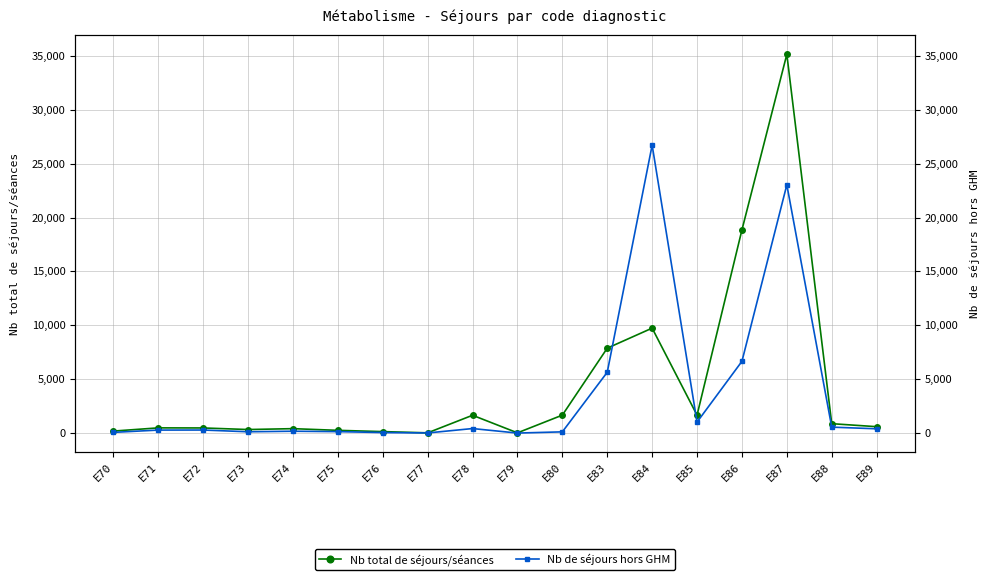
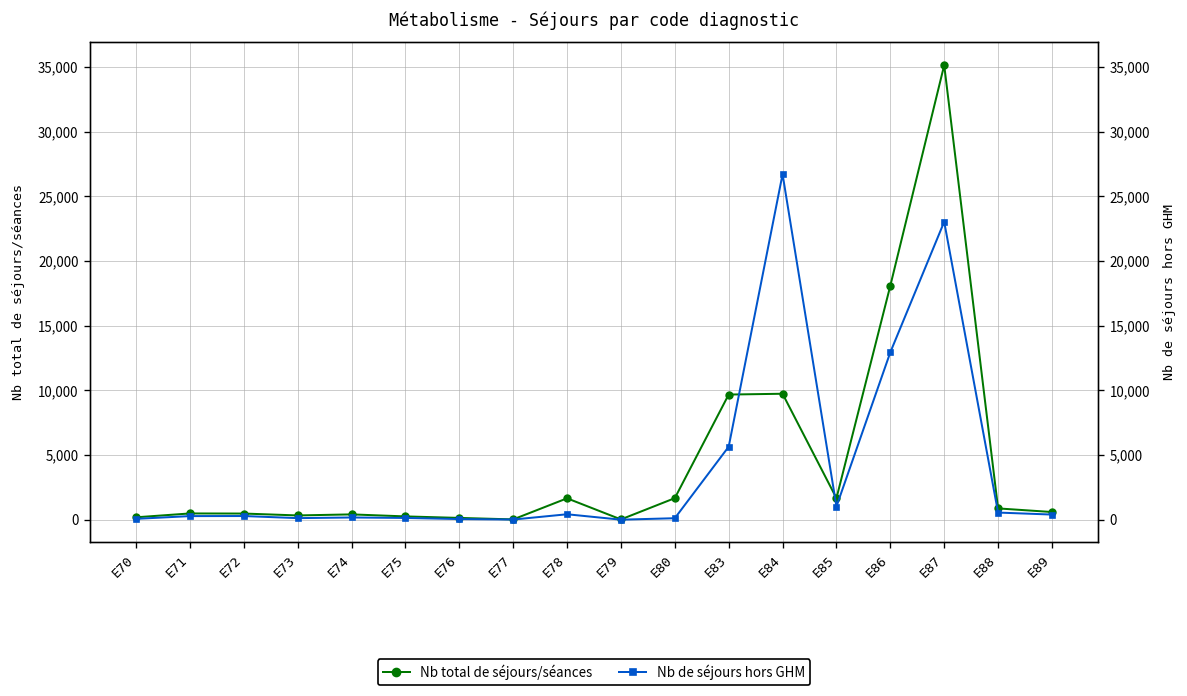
Nb total de séjours/séances, E83: 7,900 -> 9,700
Nb total de séjours/séances, E86: 18,900 -> 18,100
Nb de séjours hors GHM, E86: 6,700 -> 12,900
